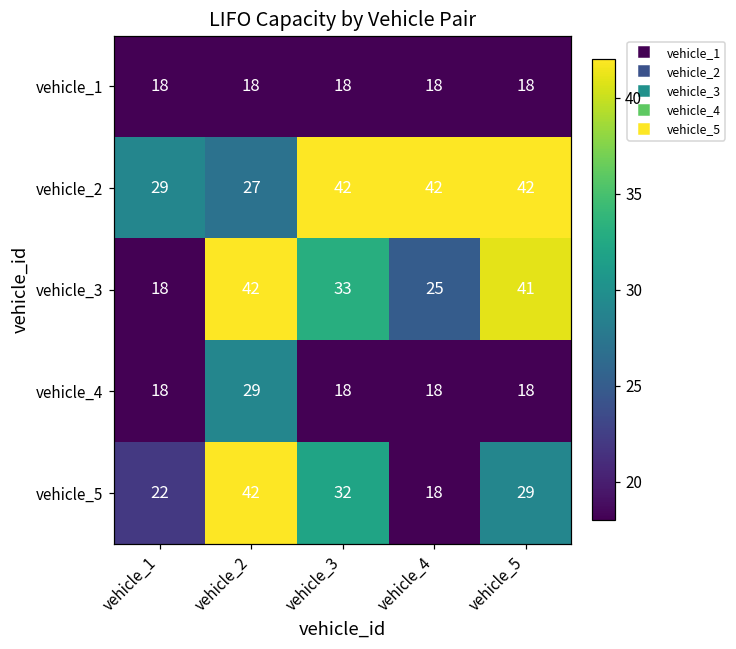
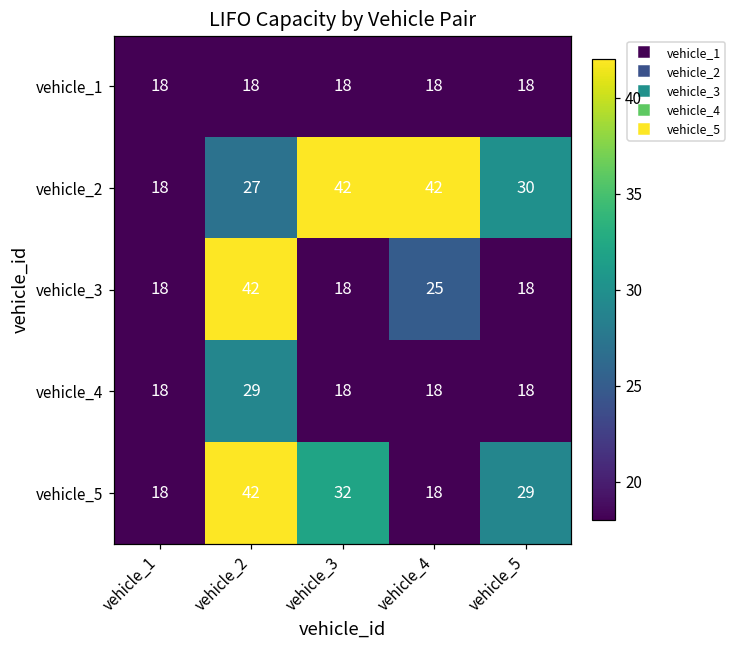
vehicle_2, vehicle_1: 29 -> 18
vehicle_2, vehicle_5: 42 -> 30
vehicle_3, vehicle_3: 33 -> 18
vehicle_3, vehicle_5: 41 -> 18
vehicle_5, vehicle_1: 22 -> 18
